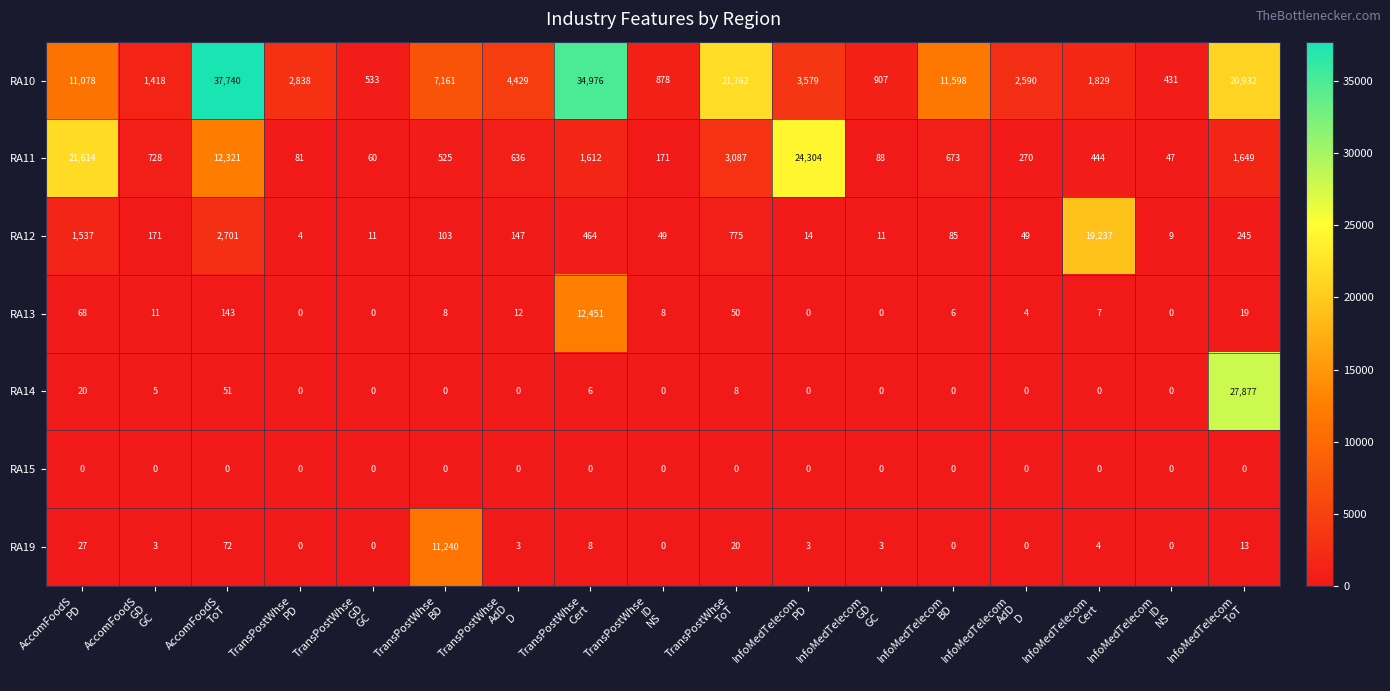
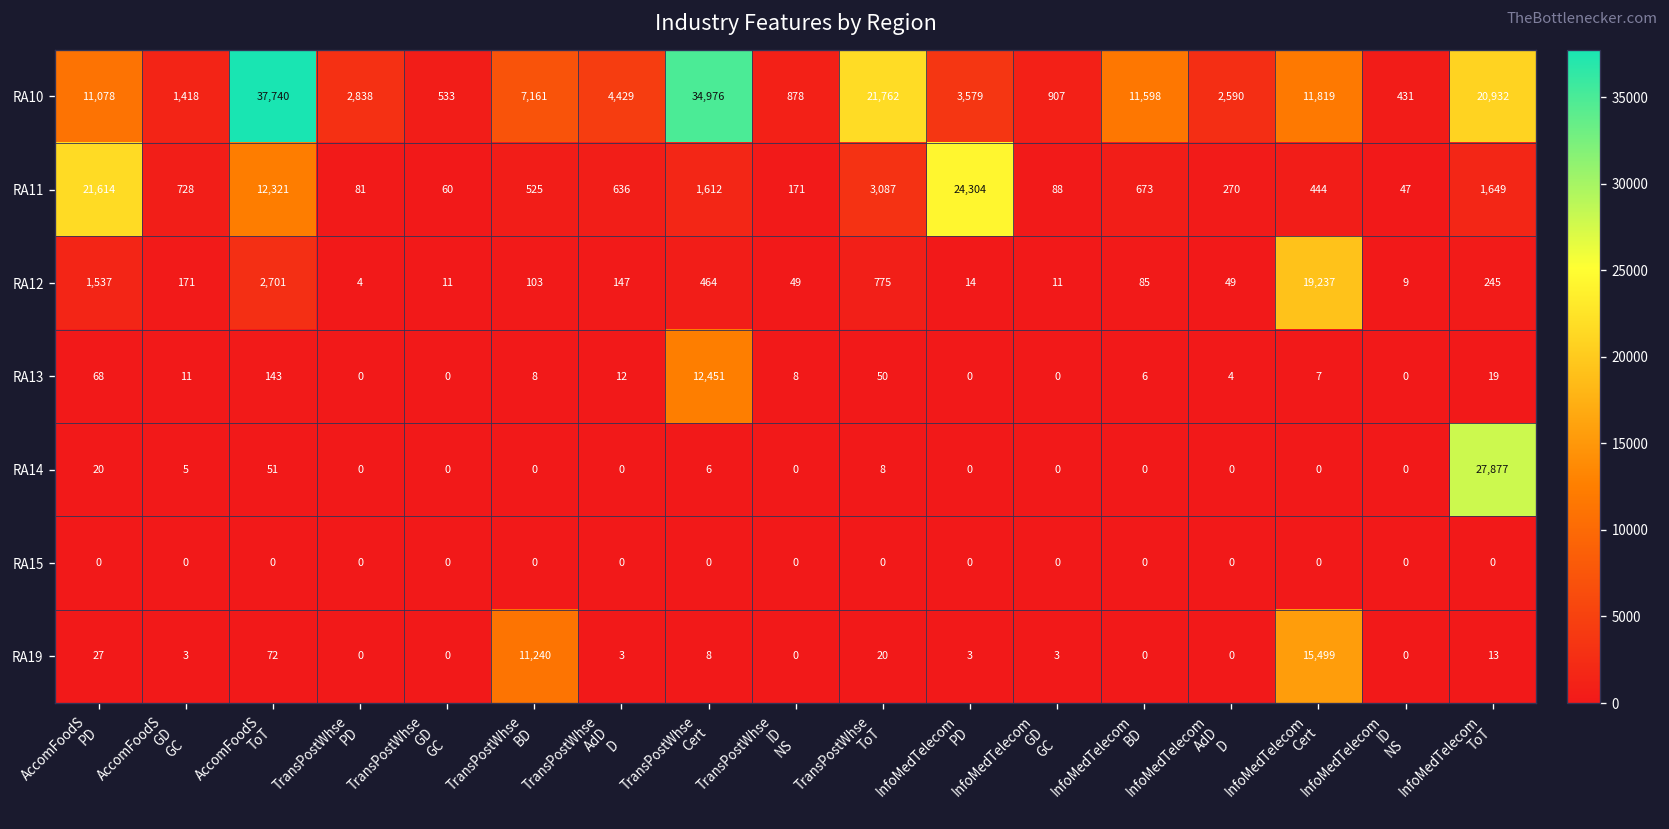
RA10, InfoMedTelecom Cert: 1,829 -> 11,819
RA19, InfoMedTelecom Cert: 4 -> 15,499
